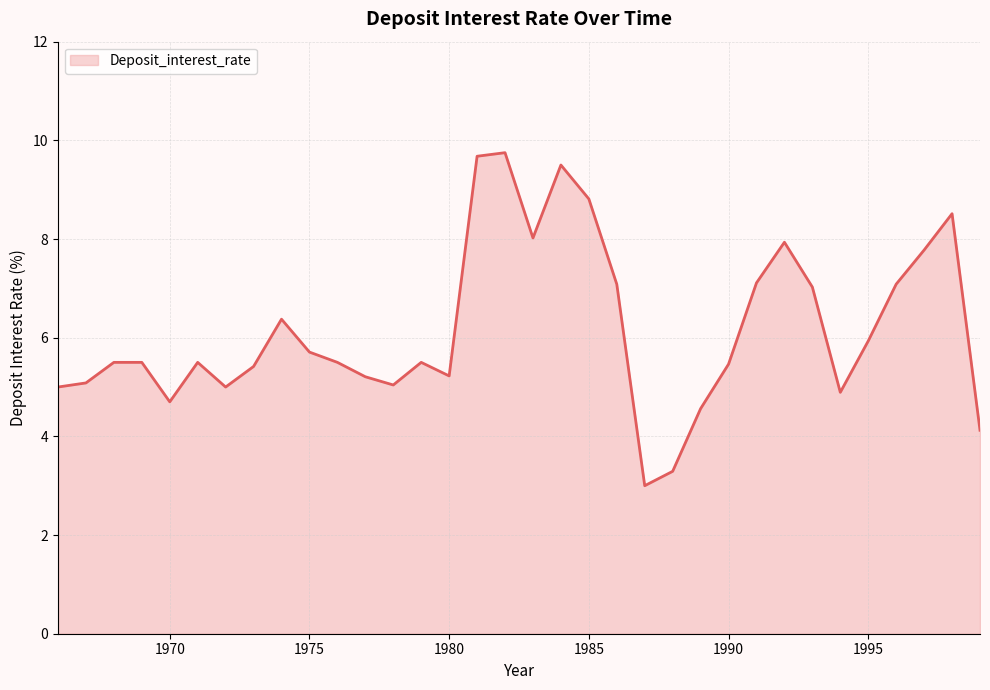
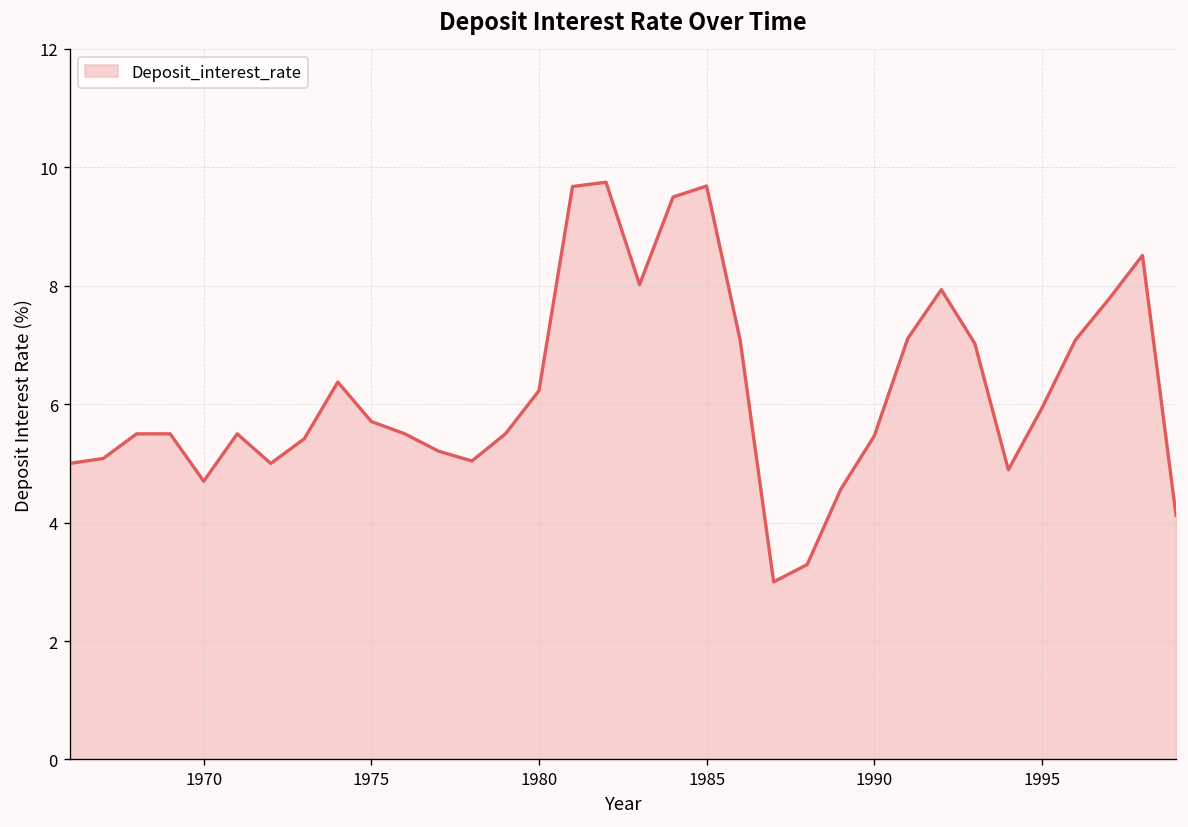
1980: 5.2 -> 6.2
1985: 8.8 -> 9.7
